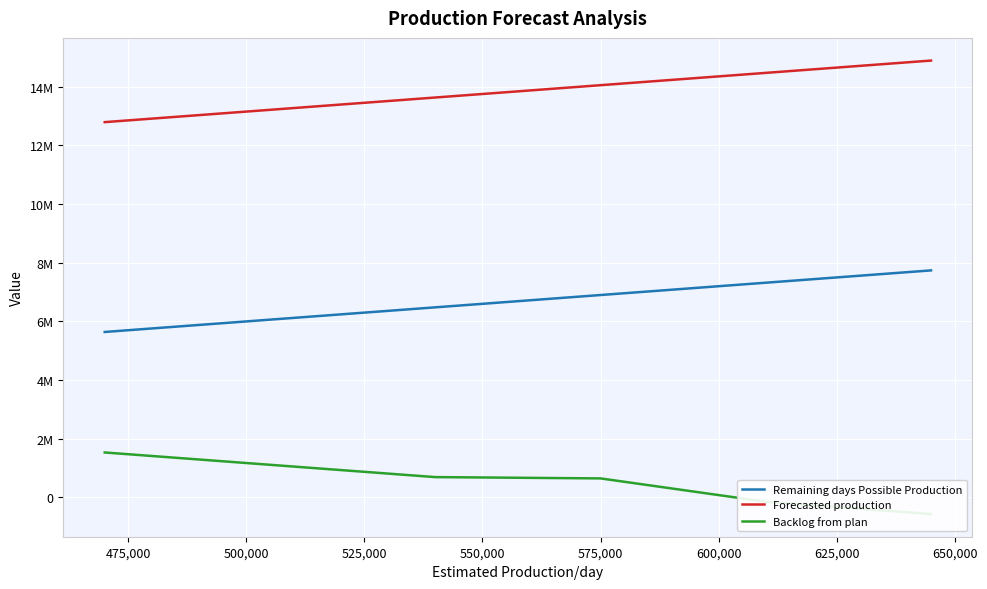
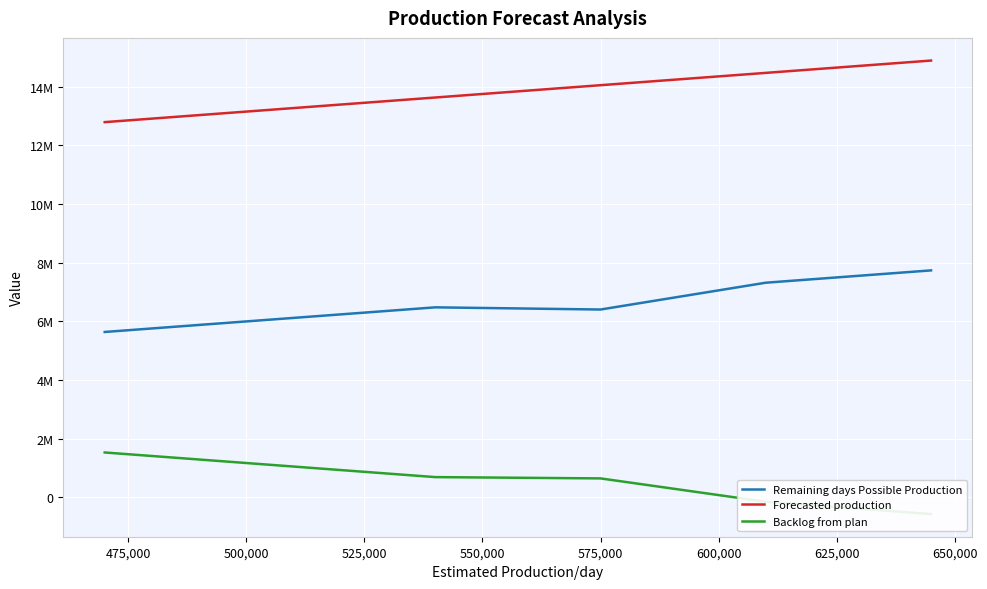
Remaining days Possible Production, 575,000: 6900000 -> 6400000
